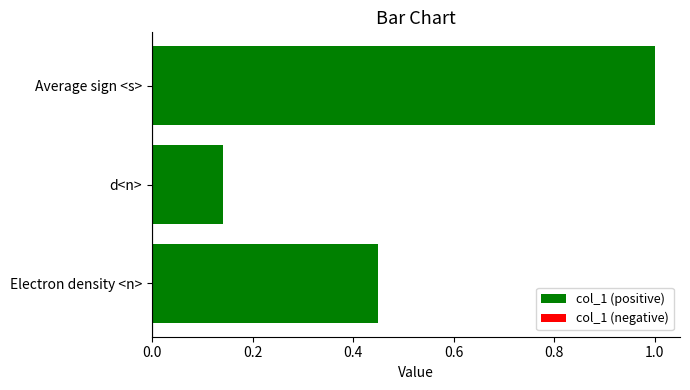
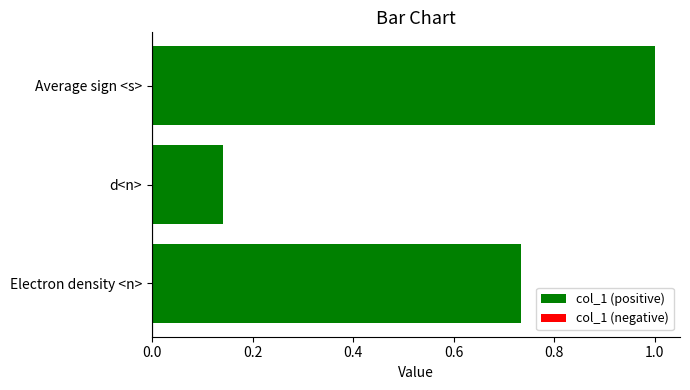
Electron density <n>: 0.45 -> 0.73
